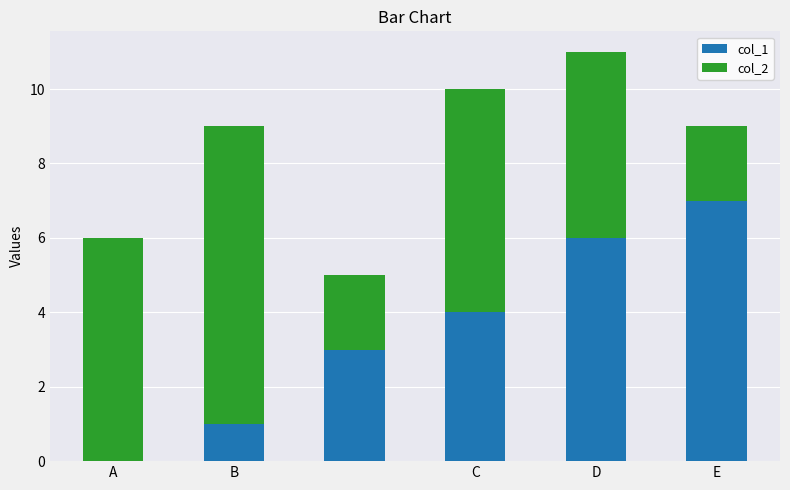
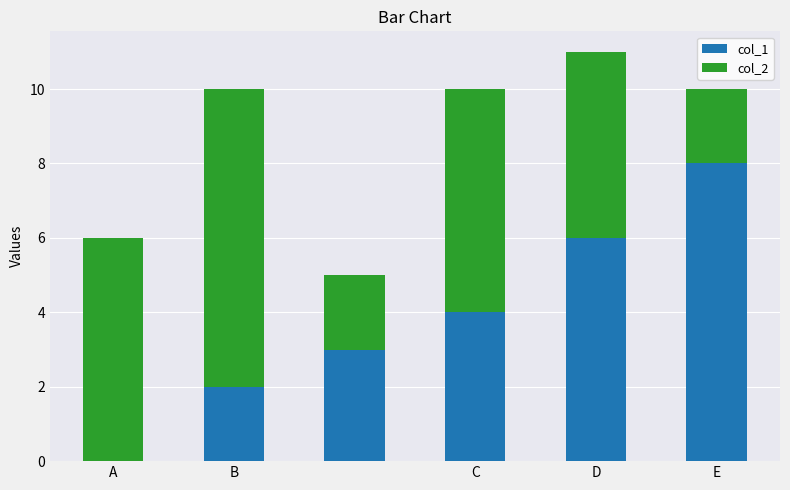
col_1, B: 1 -> 2
col_1, E: 7 -> 8
